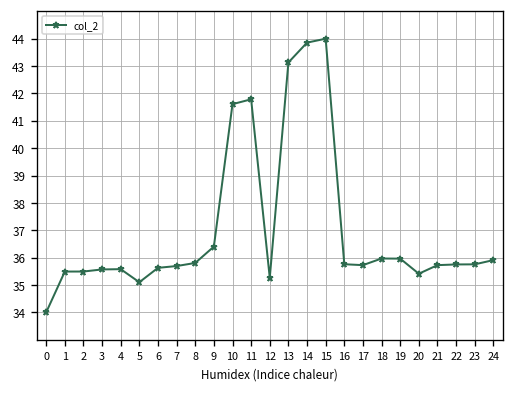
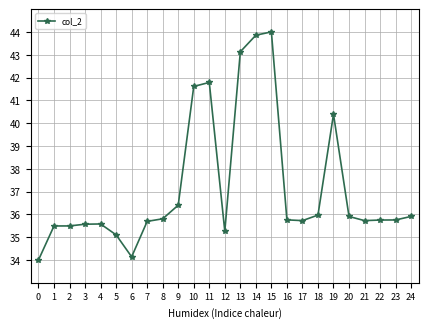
6: 35.6 -> 34.1
19: 36.0 -> 40.4
20: 35.4 -> 35.9
